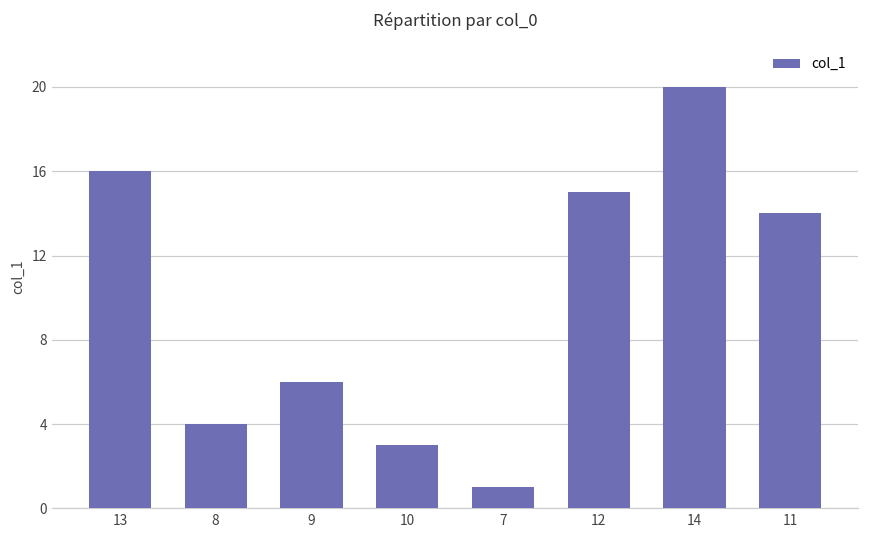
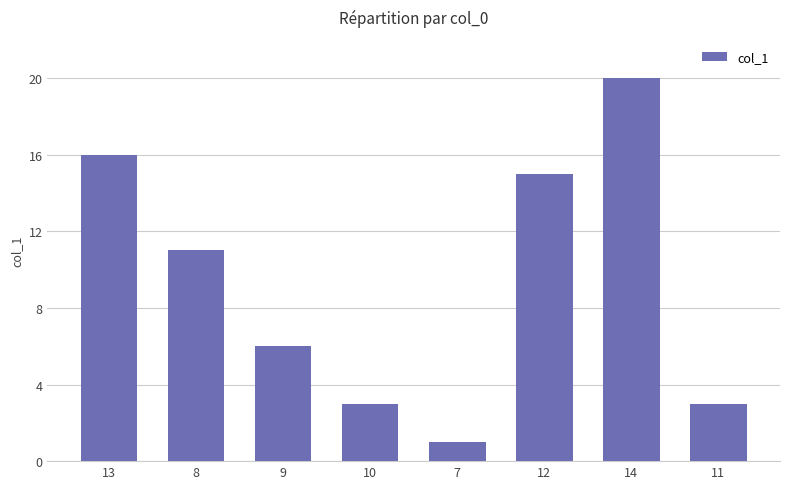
8: 4 -> 11
11: 14 -> 3
